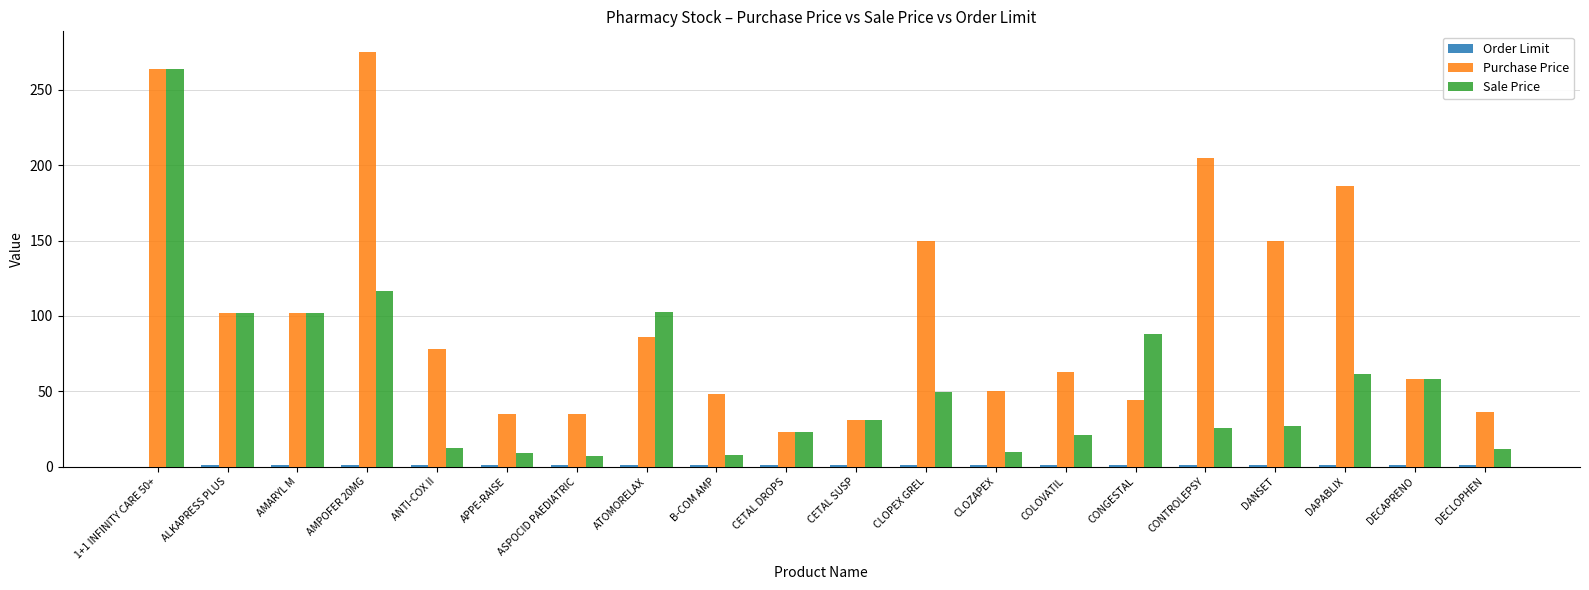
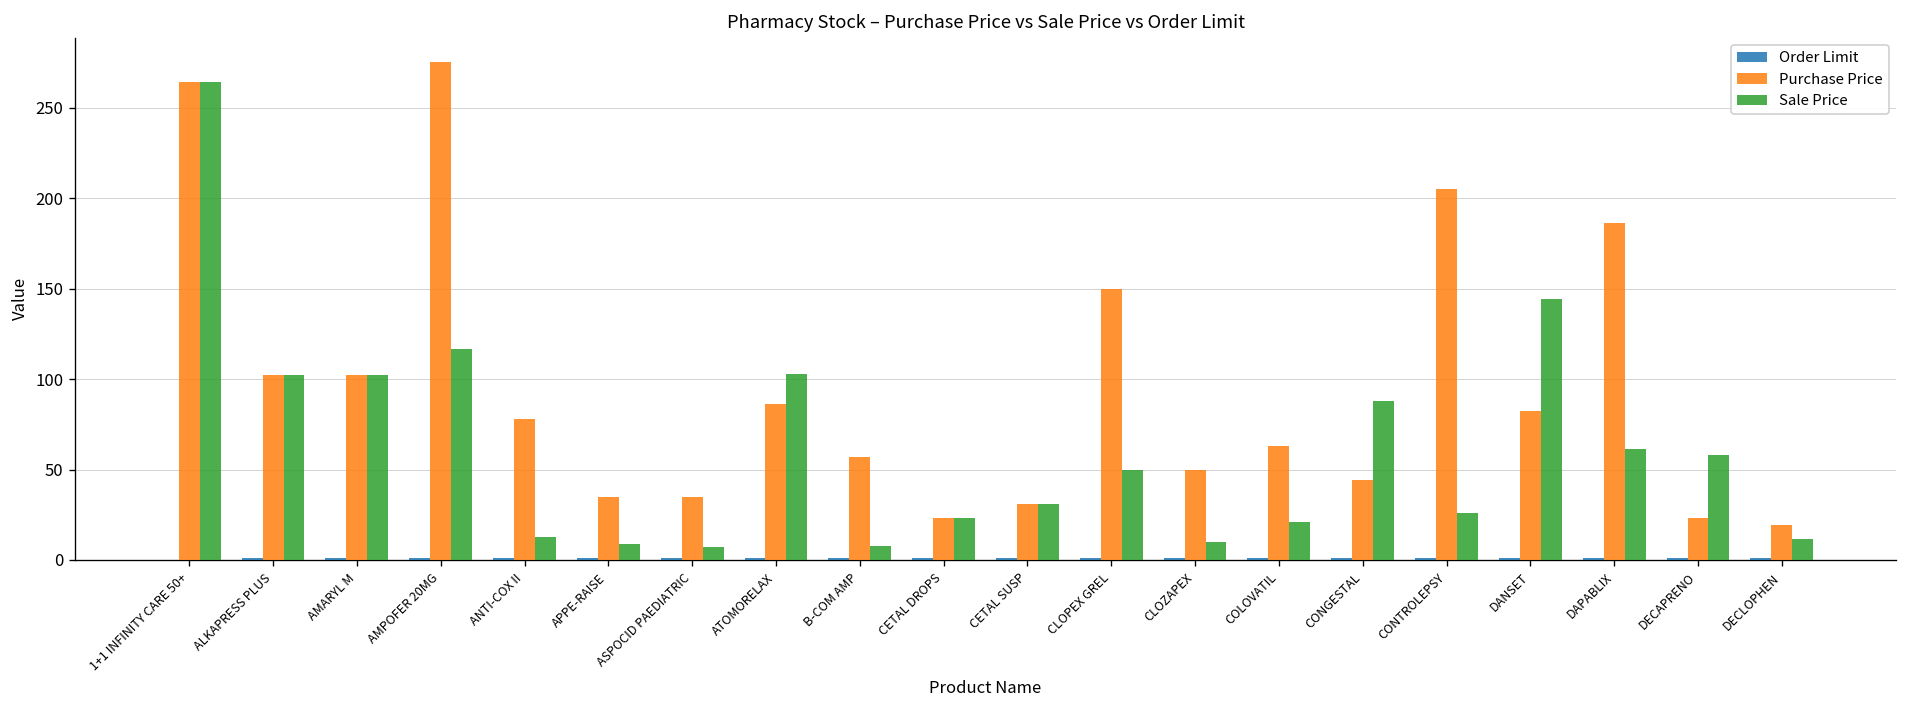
Purchase Price, B-COM AMP: 48 -> 57
Purchase Price, DANSET: 150 -> 83
Sale Price, DANSET: 27 -> 144
Purchase Price, DECAPRENO: 58 -> 23
Purchase Price, DECLOPHEN: 36 -> 20
